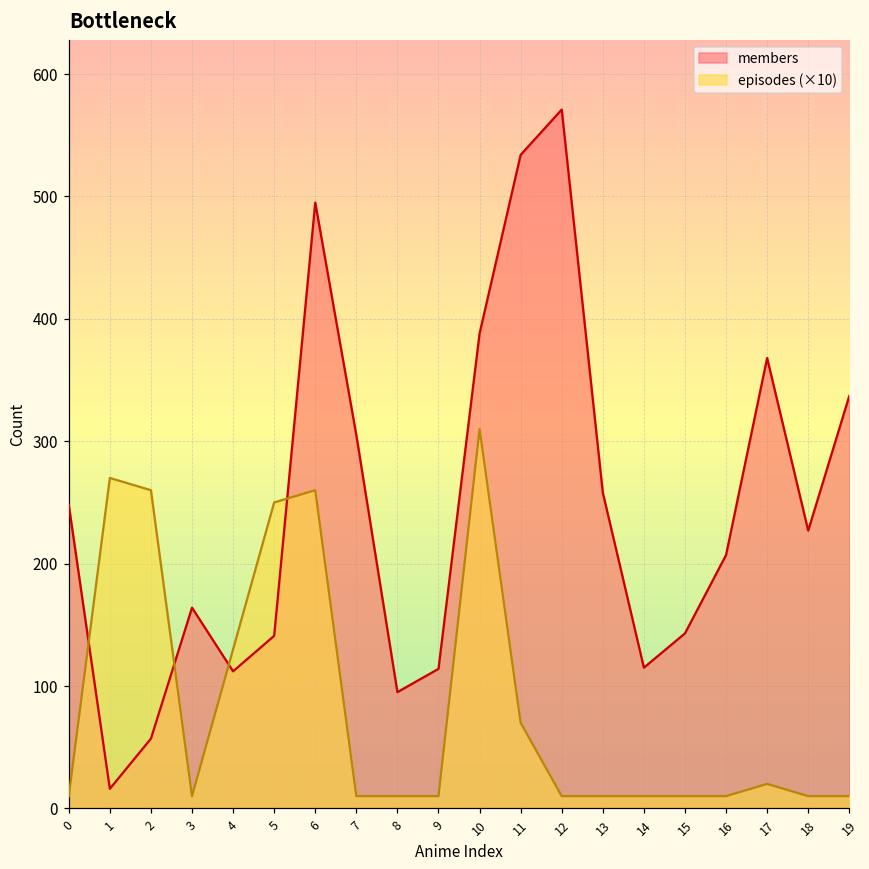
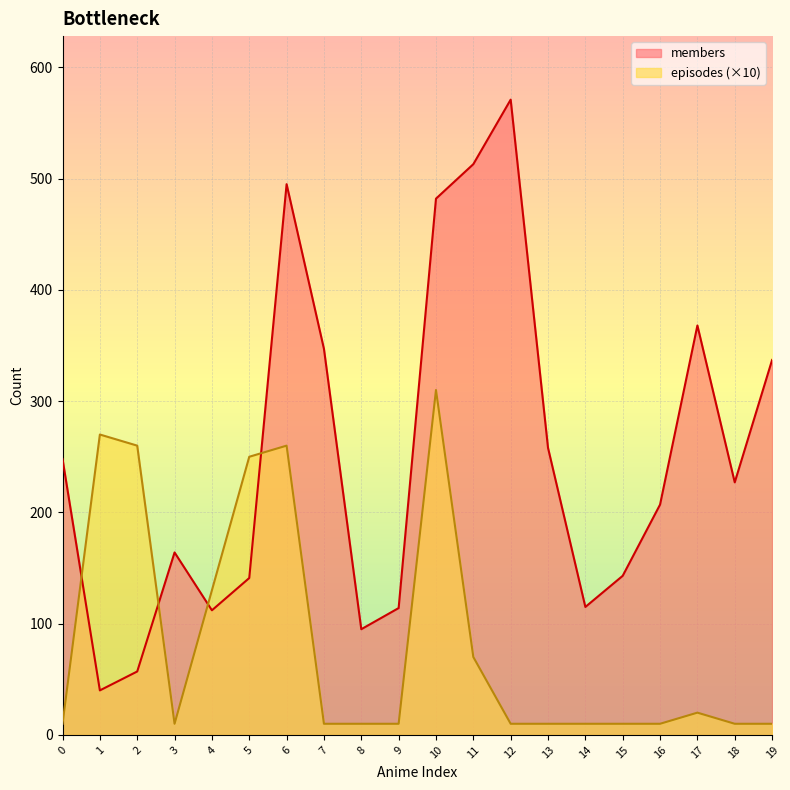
members, 1: 16 -> 40
members, 7: 305 -> 347
members, 10: 388 -> 482
members, 11: 534 -> 513
